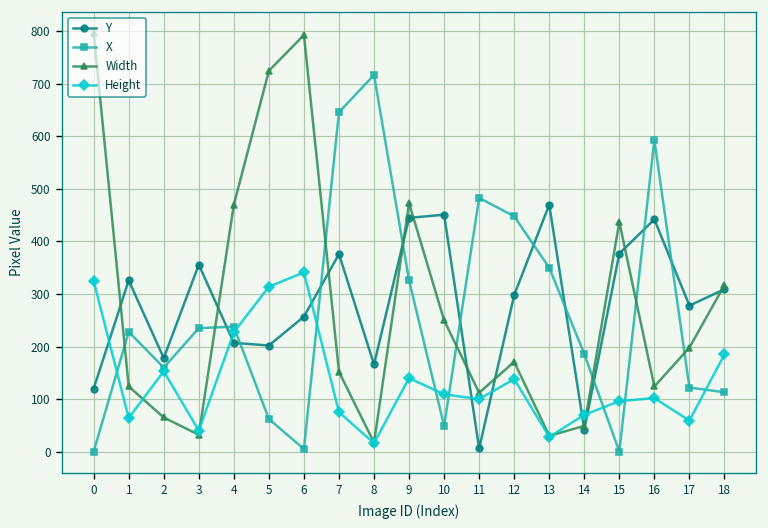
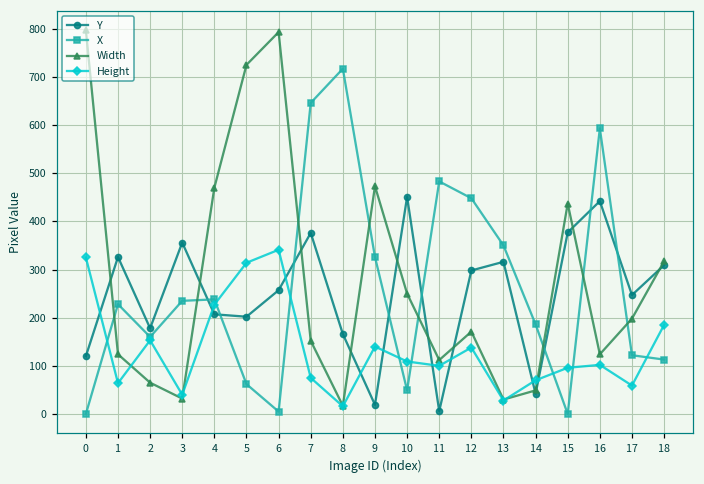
Y, 9: 450 -> 20
Y, 13: 470 -> 320
Y, 17: 280 -> 250
